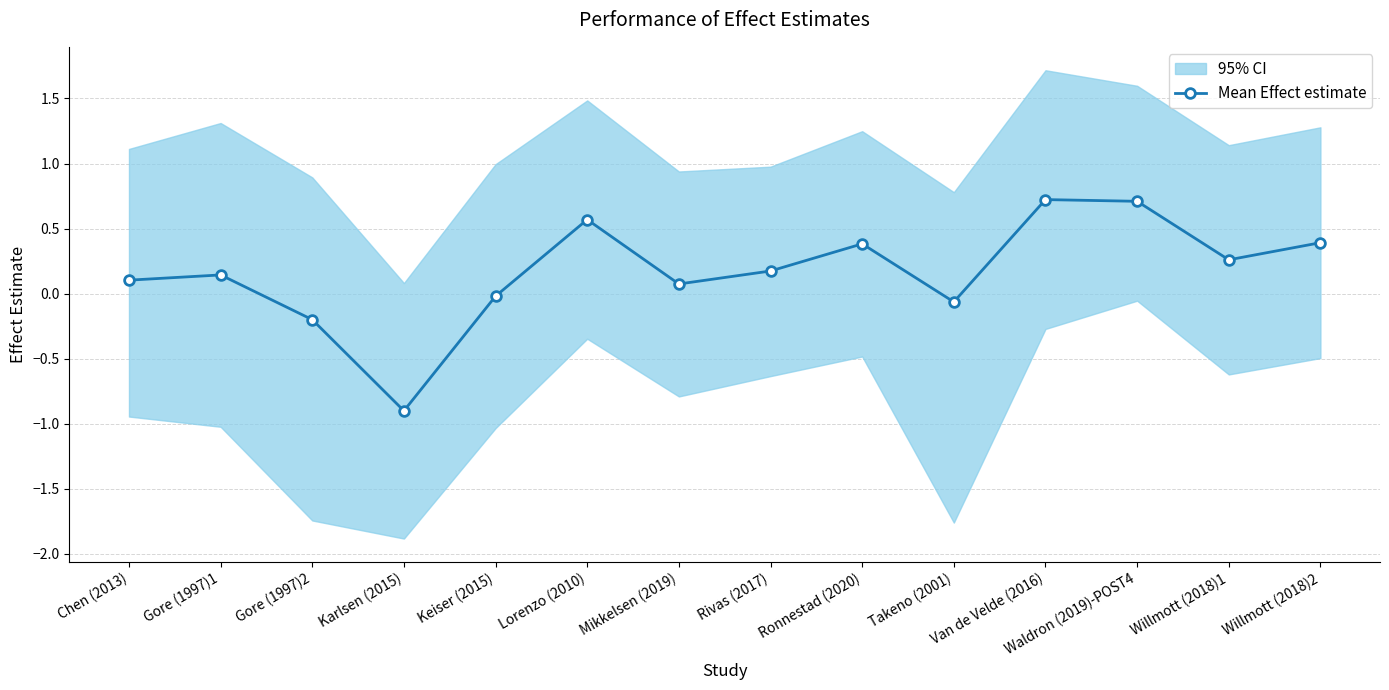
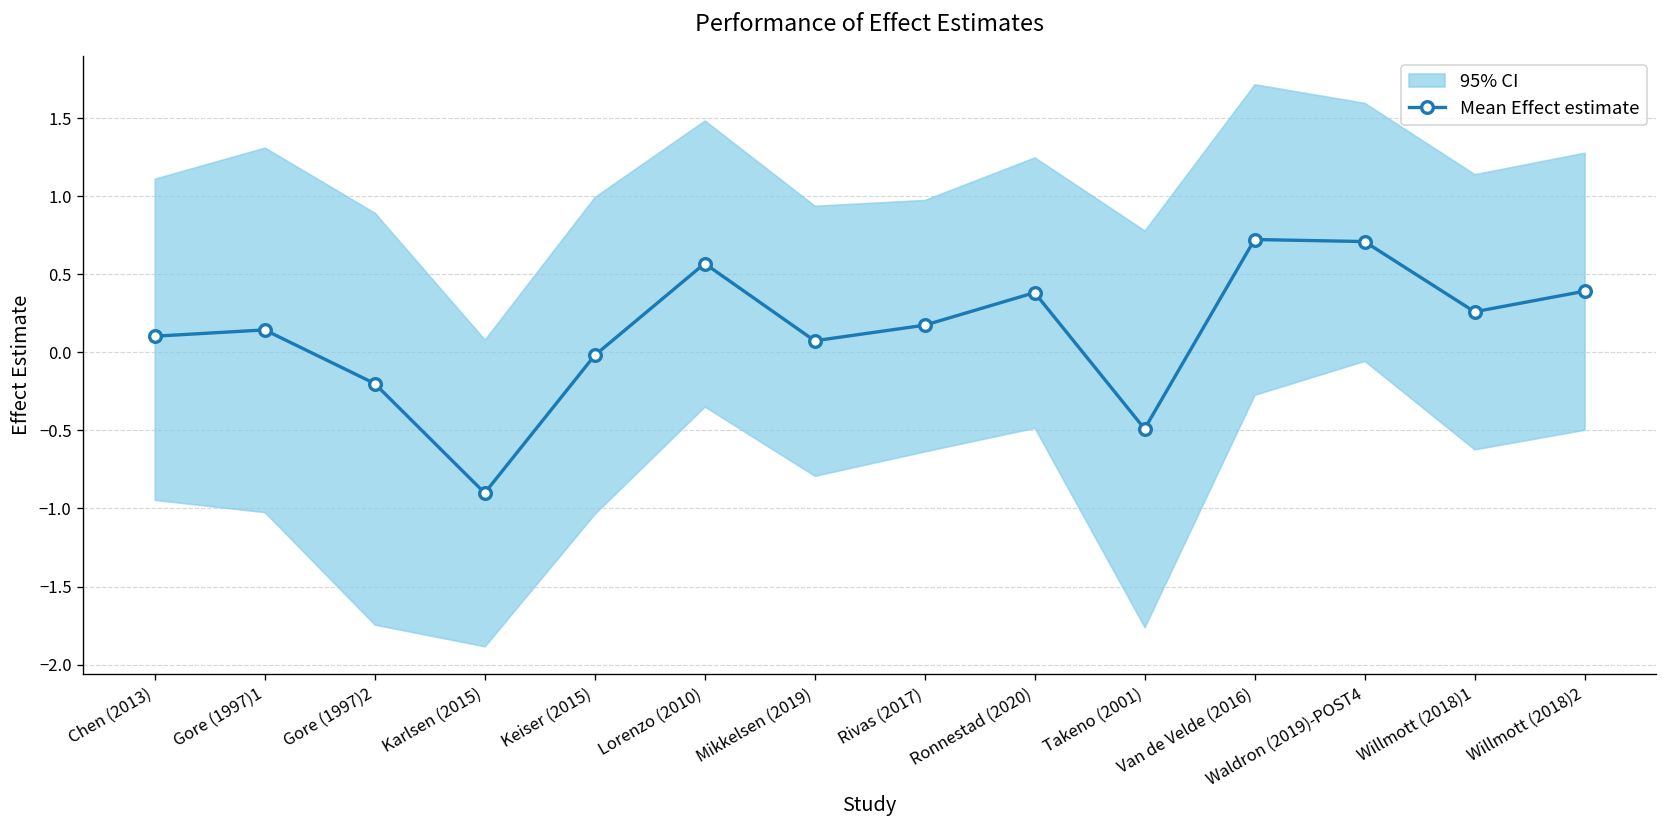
Mean Effect estimate, Takeno (2001): -0.06 -> -0.49
